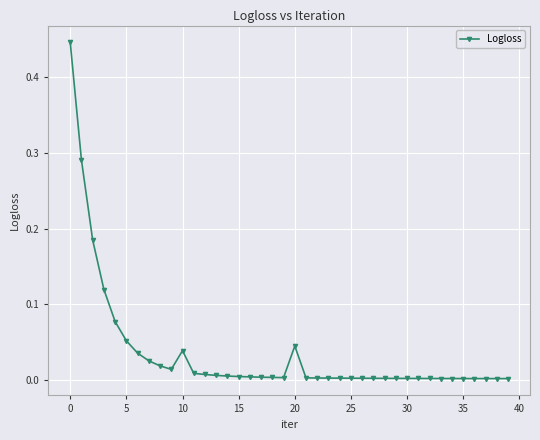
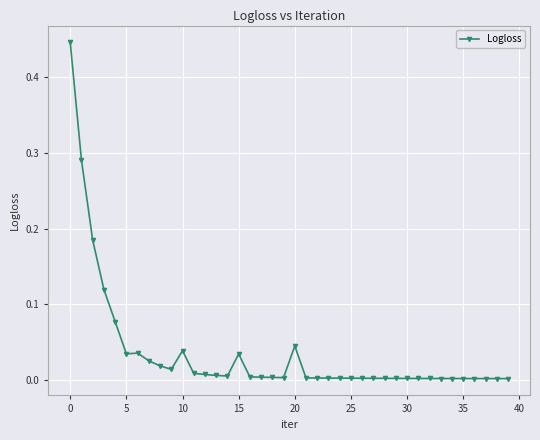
5: 0.05 -> 0.03
15: 0.01 -> 0.03
